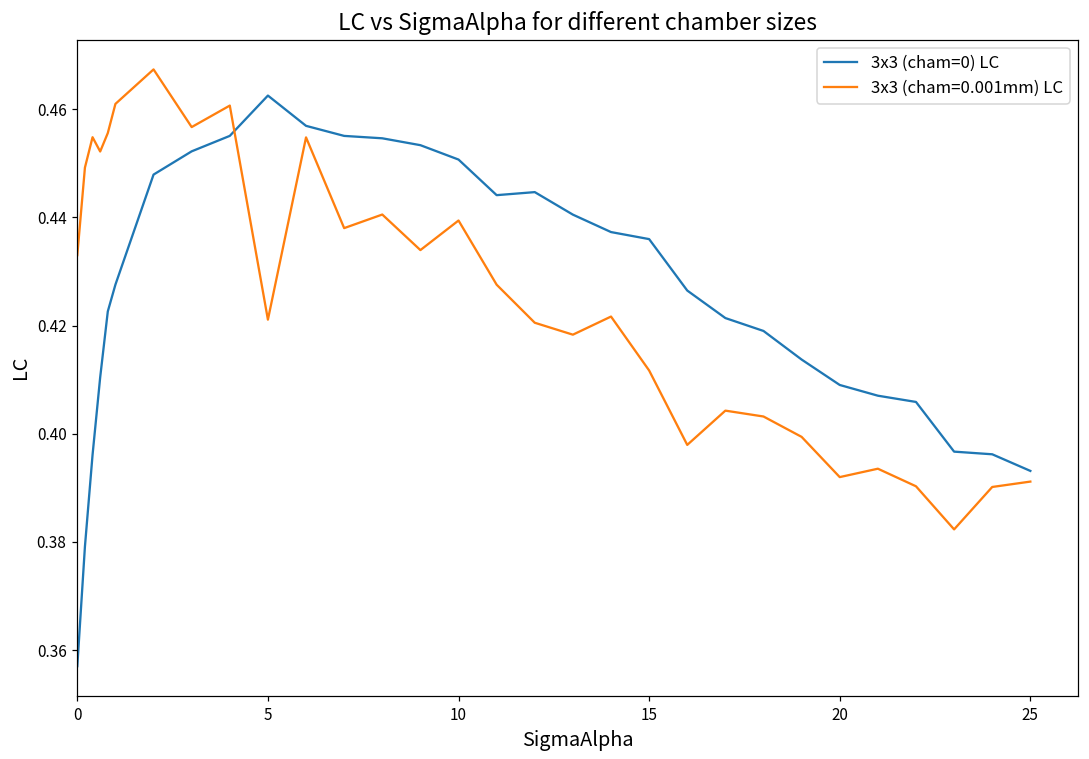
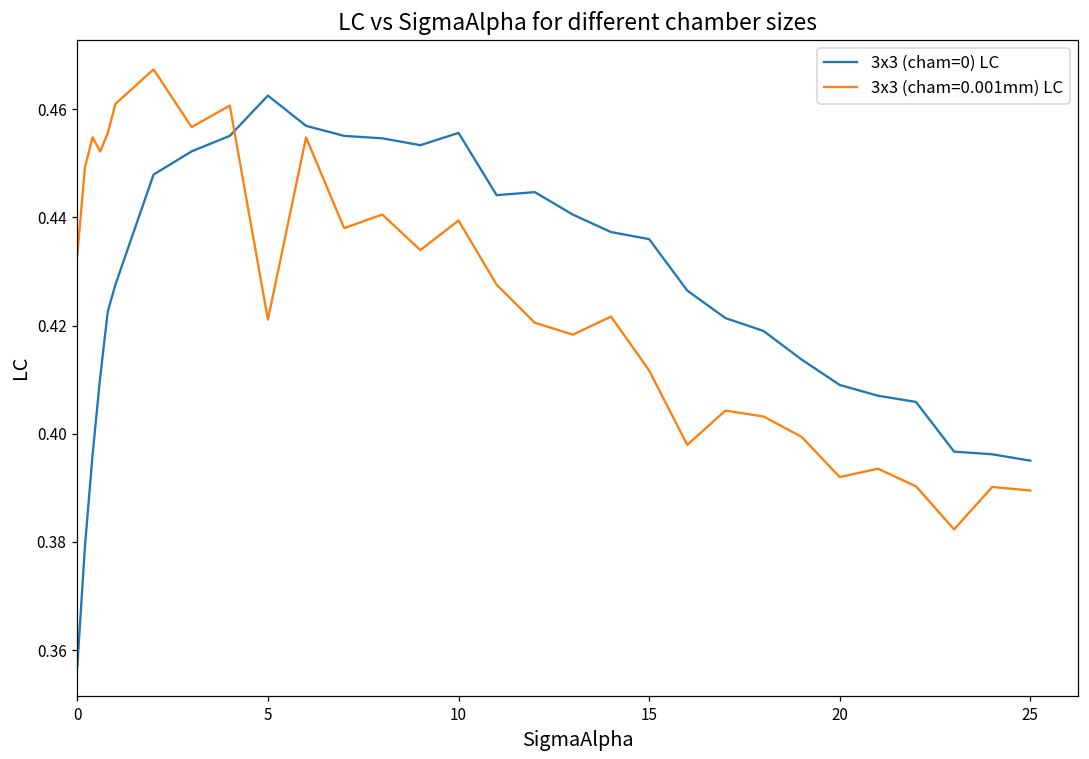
3x3 (cham=0) LC, 10: 0.451 -> 0.456
3x3 (cham=0) LC, 25: 0.393 -> 0.395
3x3 (cham=0.001mm) LC, 25: 0.391 -> 0.390
